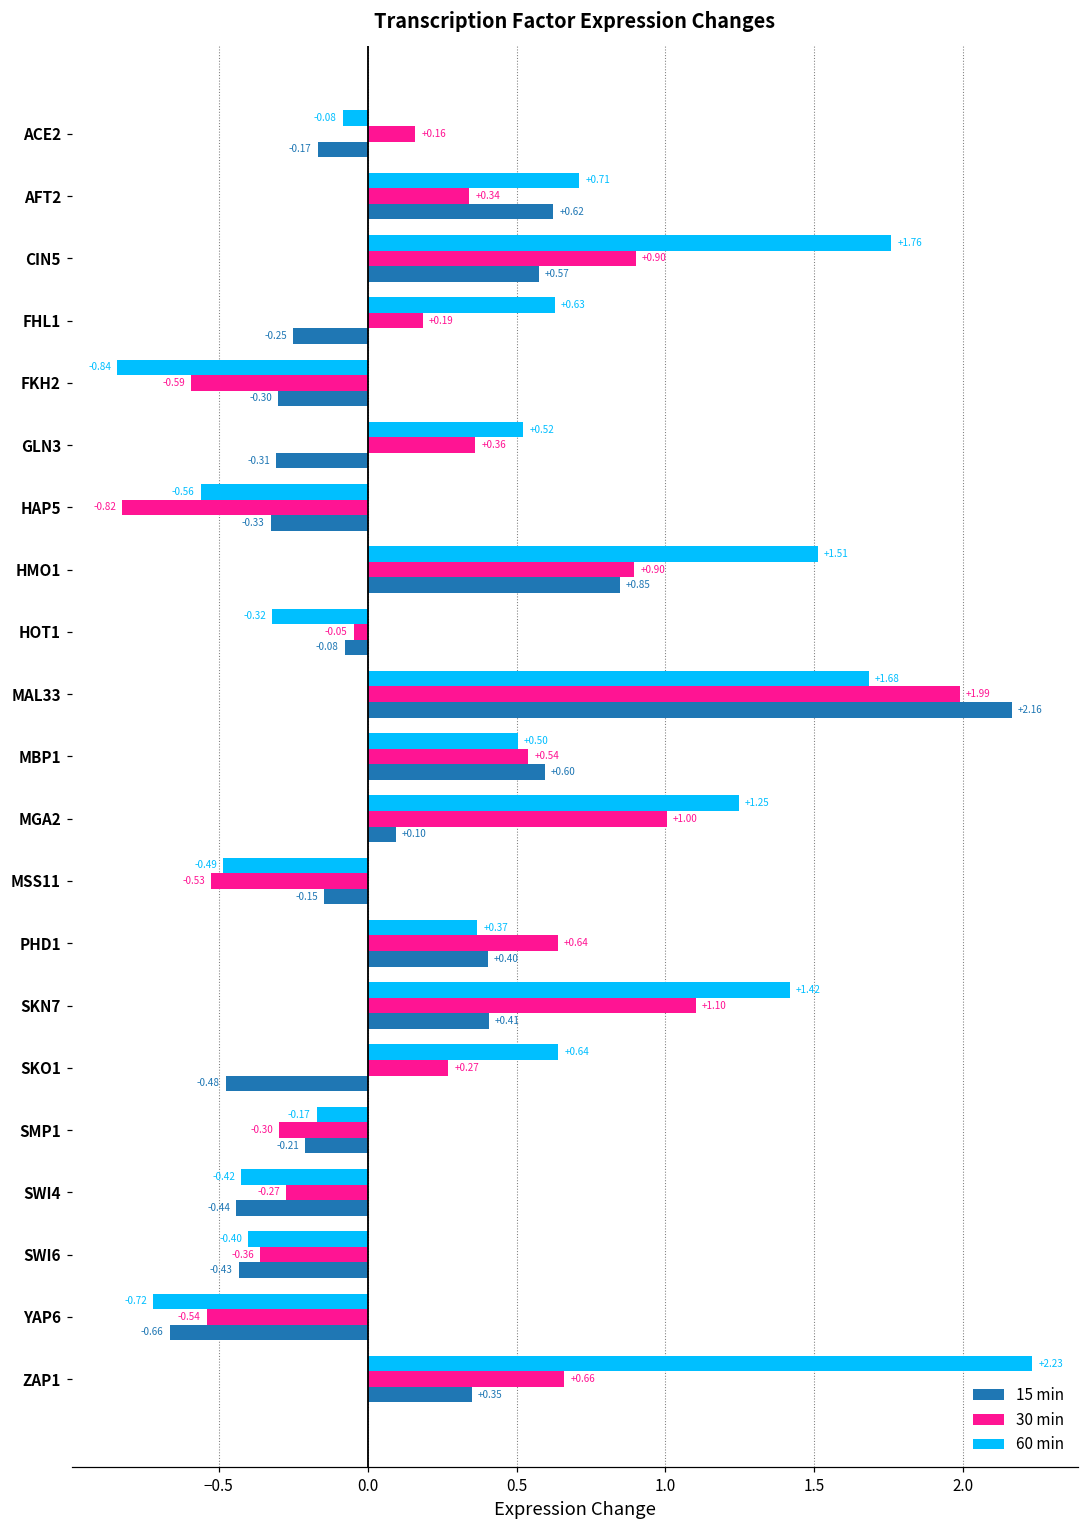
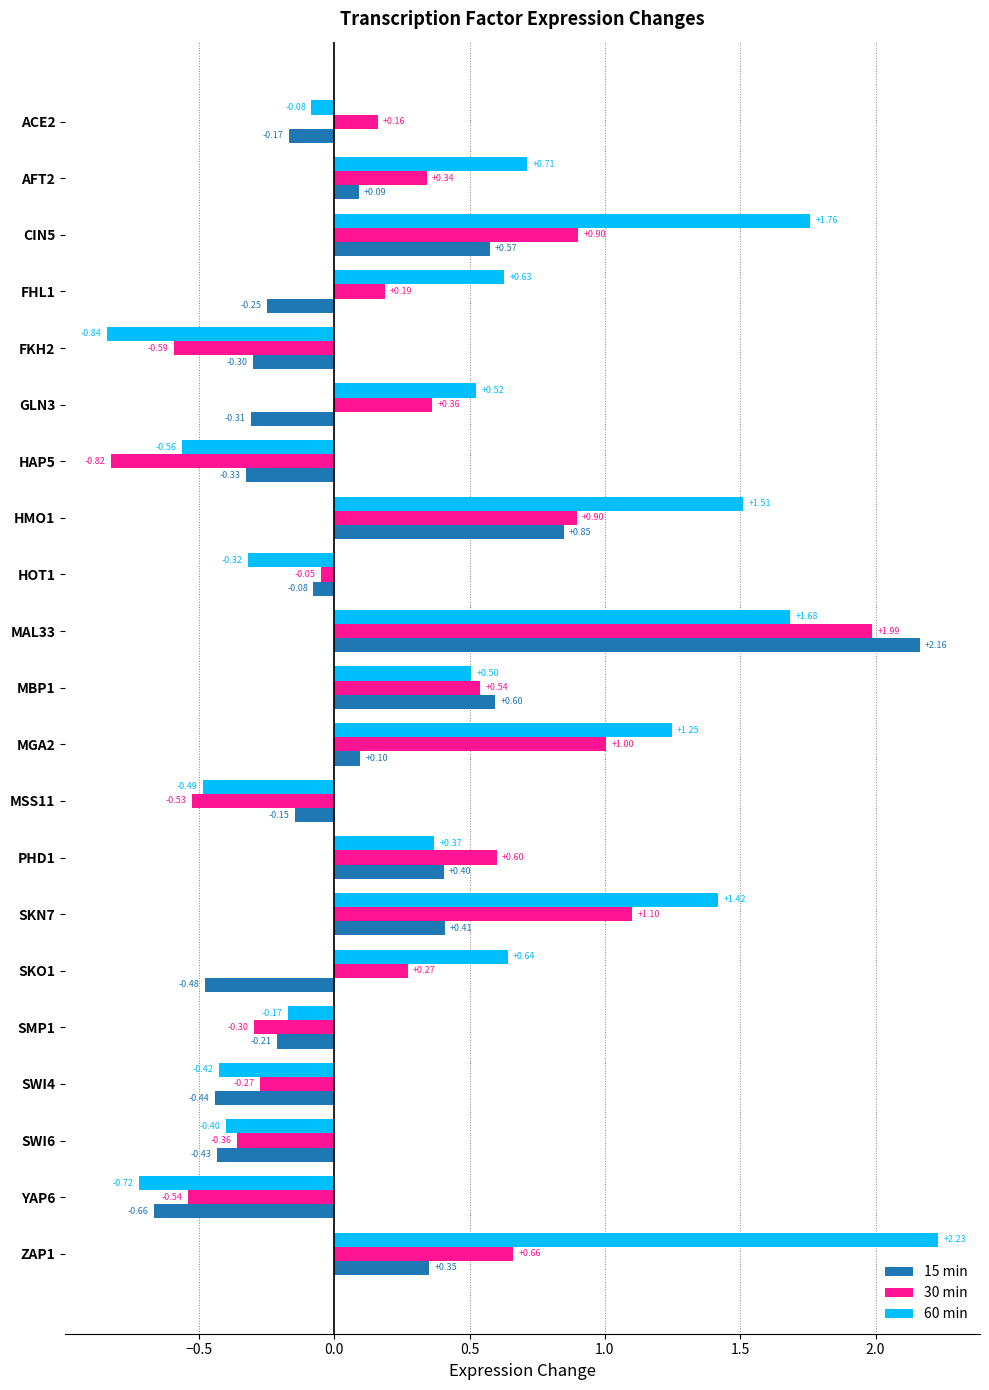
15 min, AFT2: +0.62 -> +0.09
30 min, PHD1: +0.64 -> +0.60
